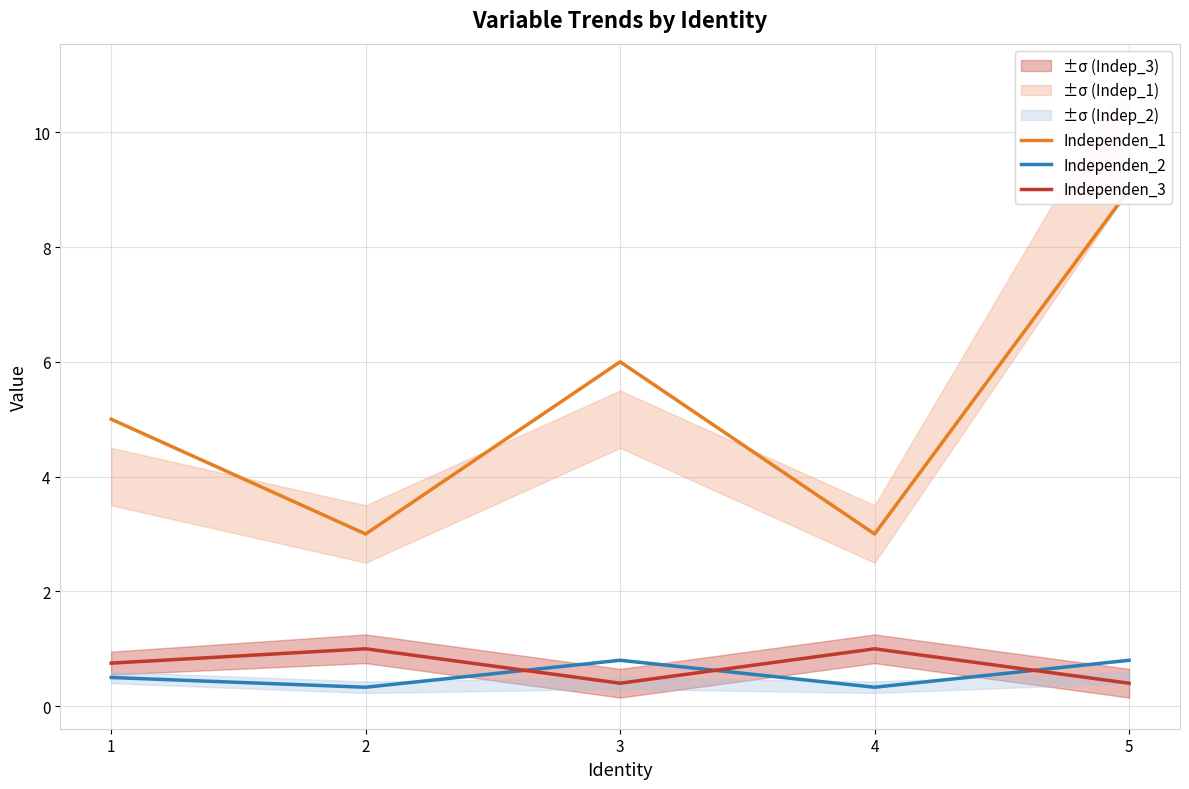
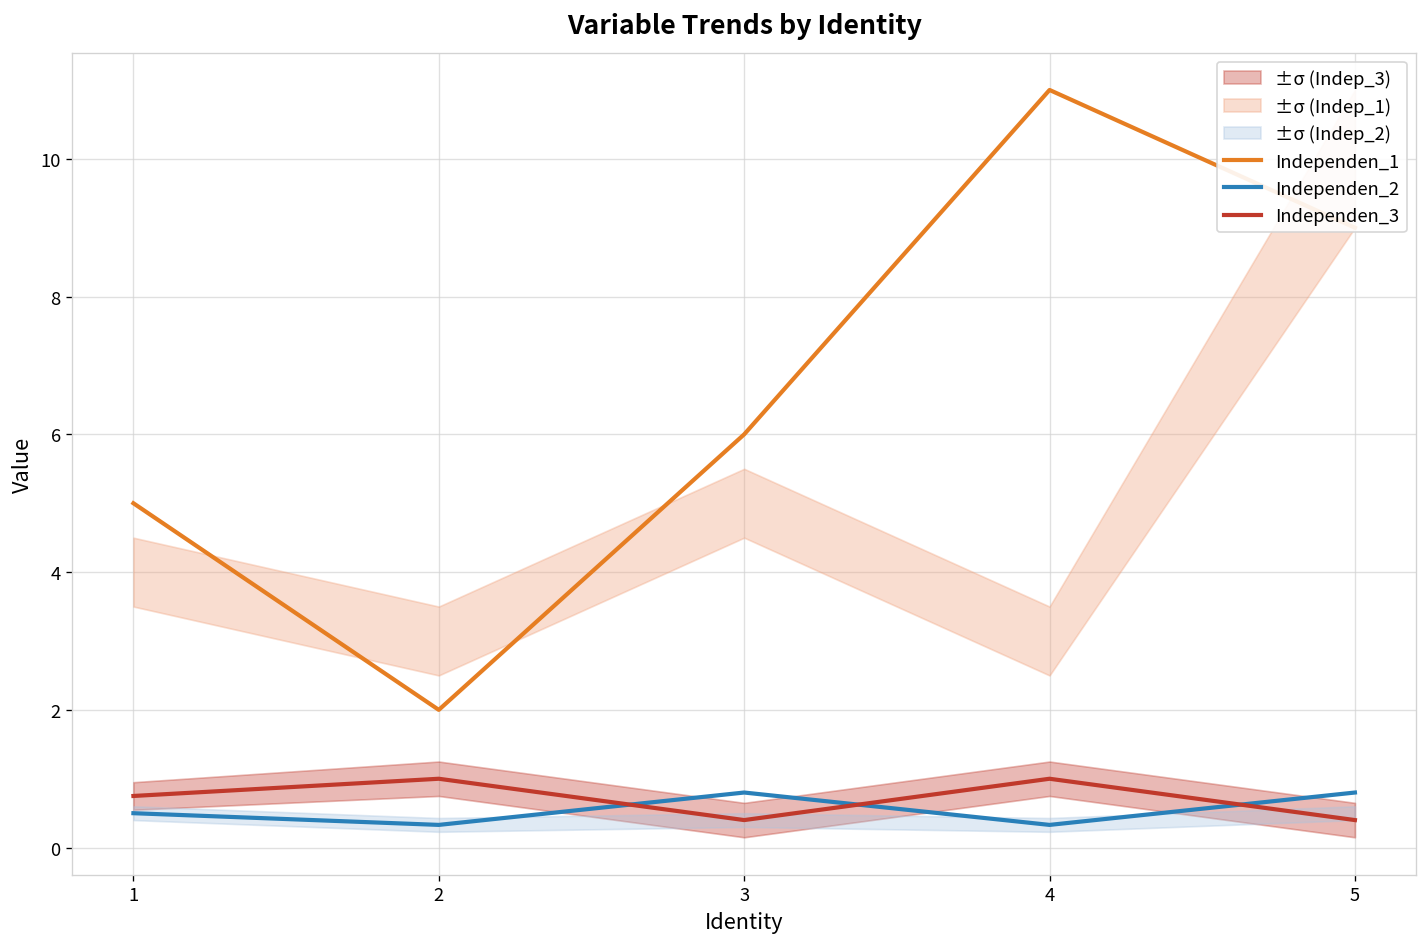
Independen_1, 2: 3 -> 2
Independen_1, 4: 3 -> 11
